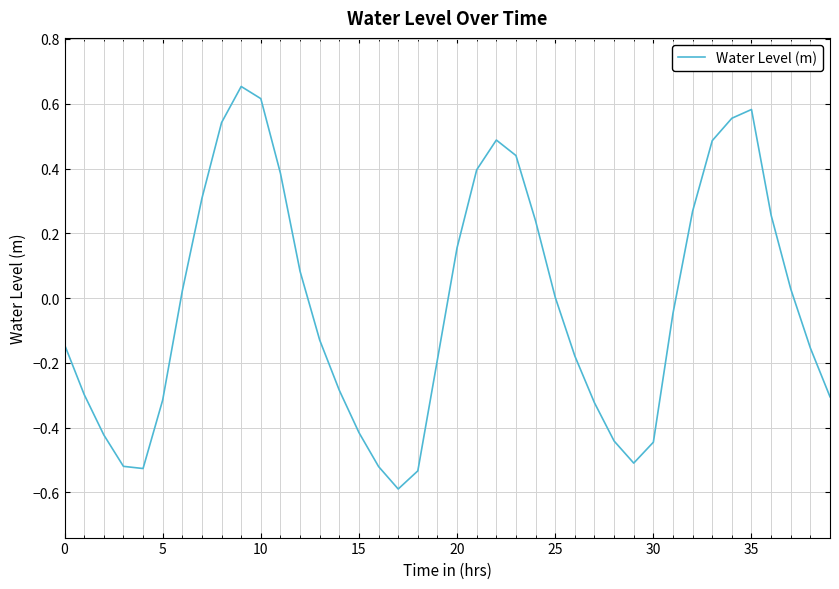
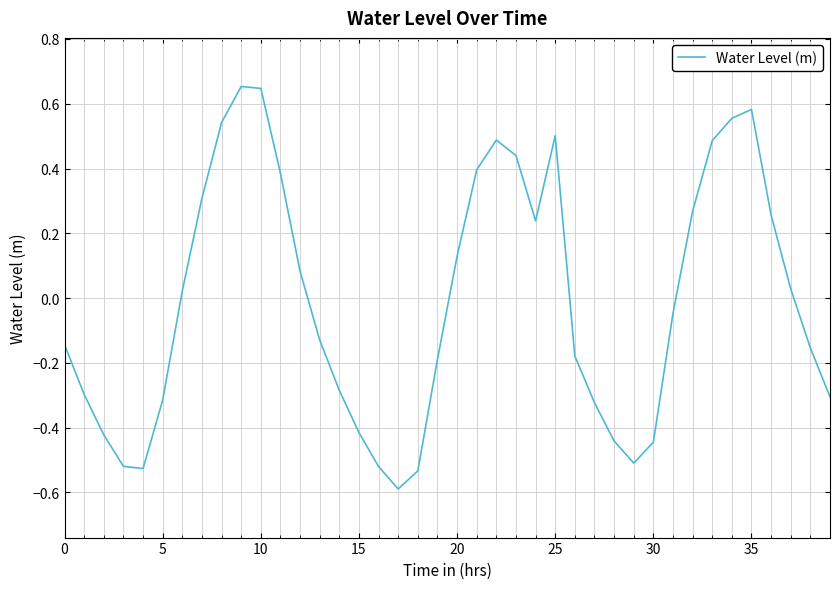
10: 0.62 -> 0.65
20: 0.16 -> 0.13
25: 0.00 -> 0.50
